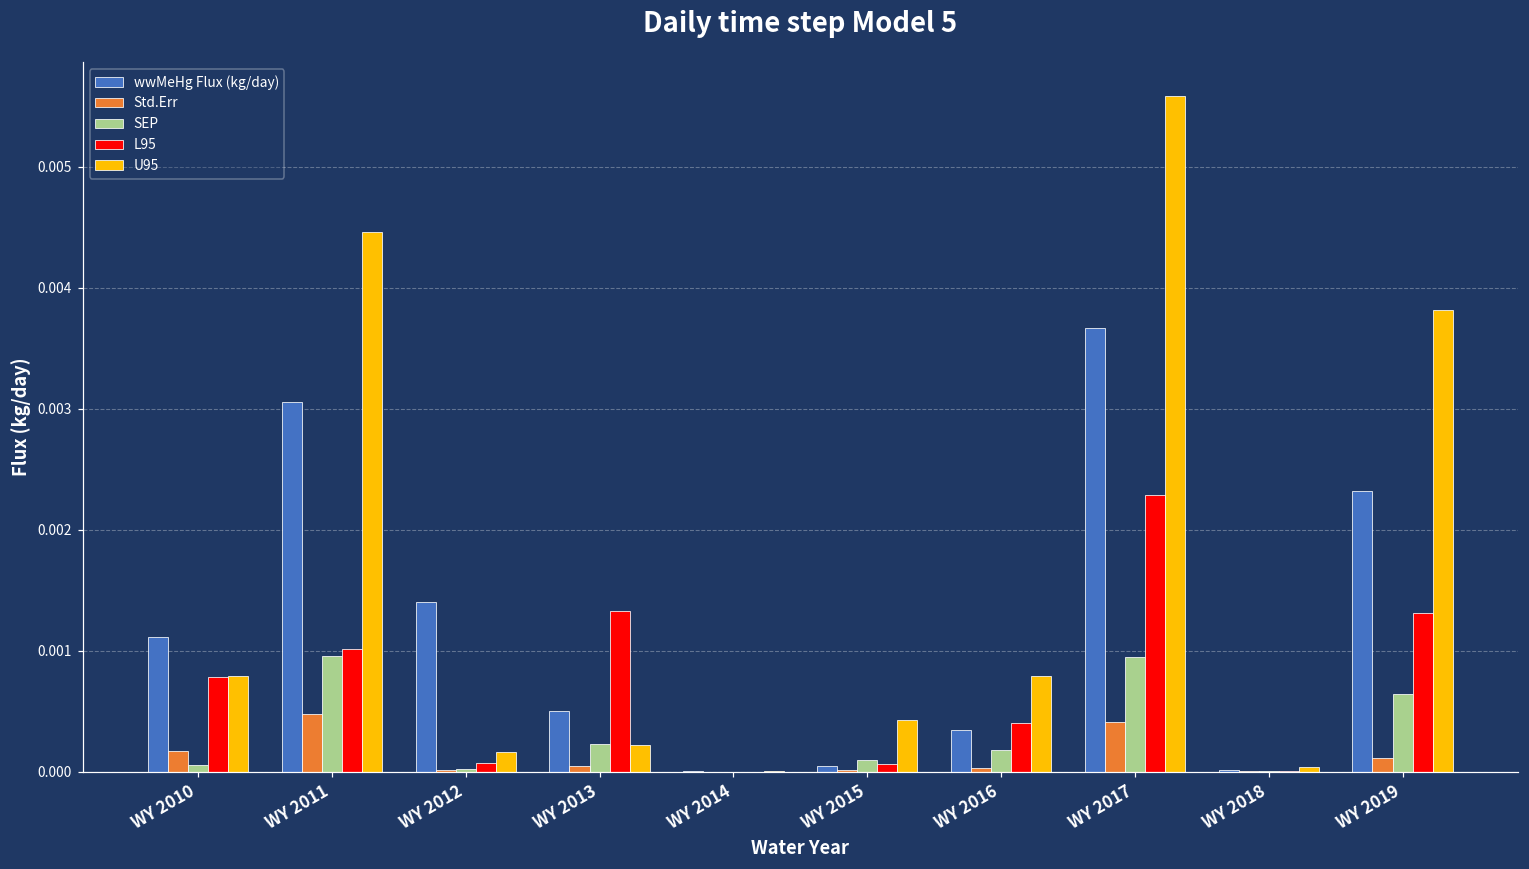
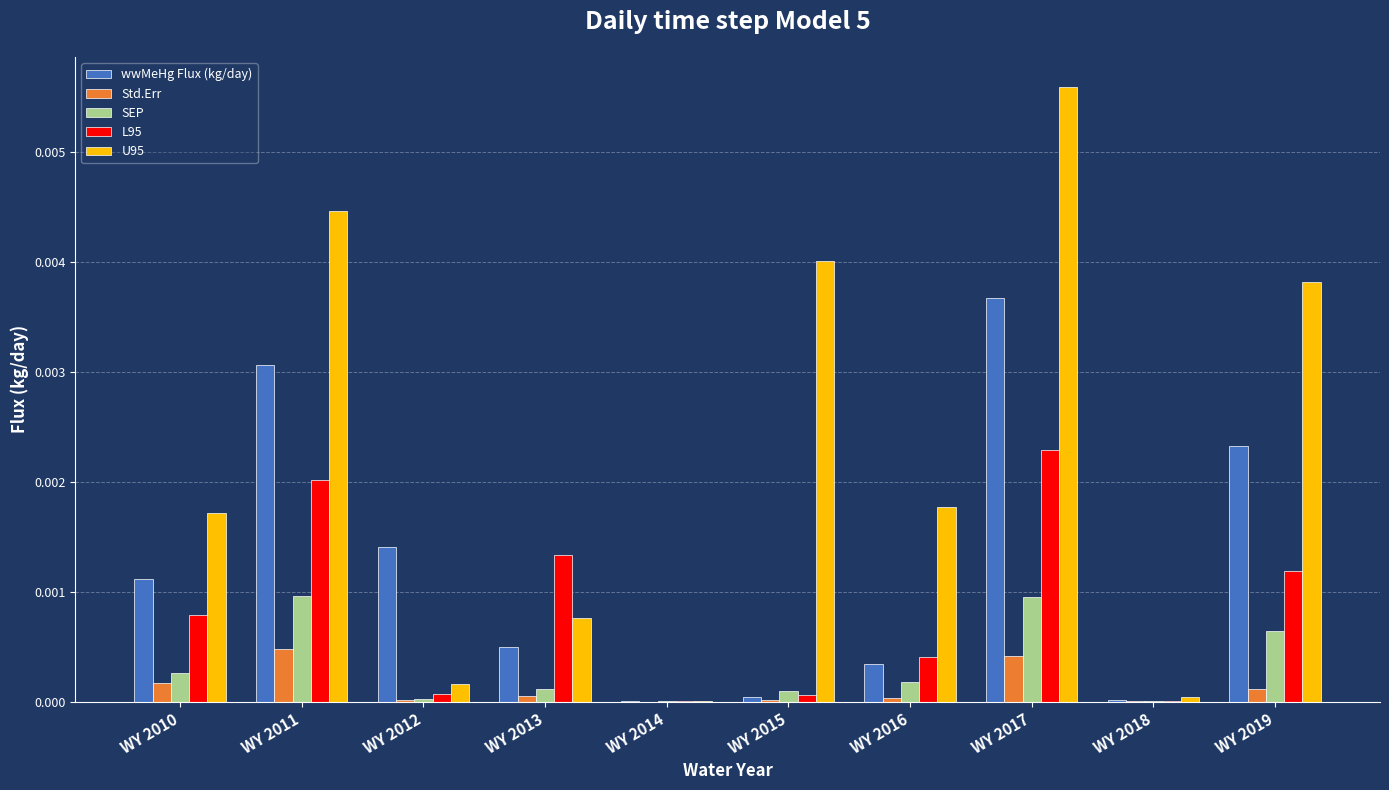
SEP, WY 2010: 0.00005 -> 0.00026
U95, WY 2010: 0.00079 -> 0.00171
L95, WY 2011: 0.00102 -> 0.00201
SEP, WY 2013: 0.00023 -> 0.00012
U95, WY 2013: 0.00022 -> 0.00076
U95, WY 2015: 0.00043 -> 0.00401
U95, WY 2016: 0.00079 -> 0.00176
L95, WY 2019: 0.00131 -> 0.00119
